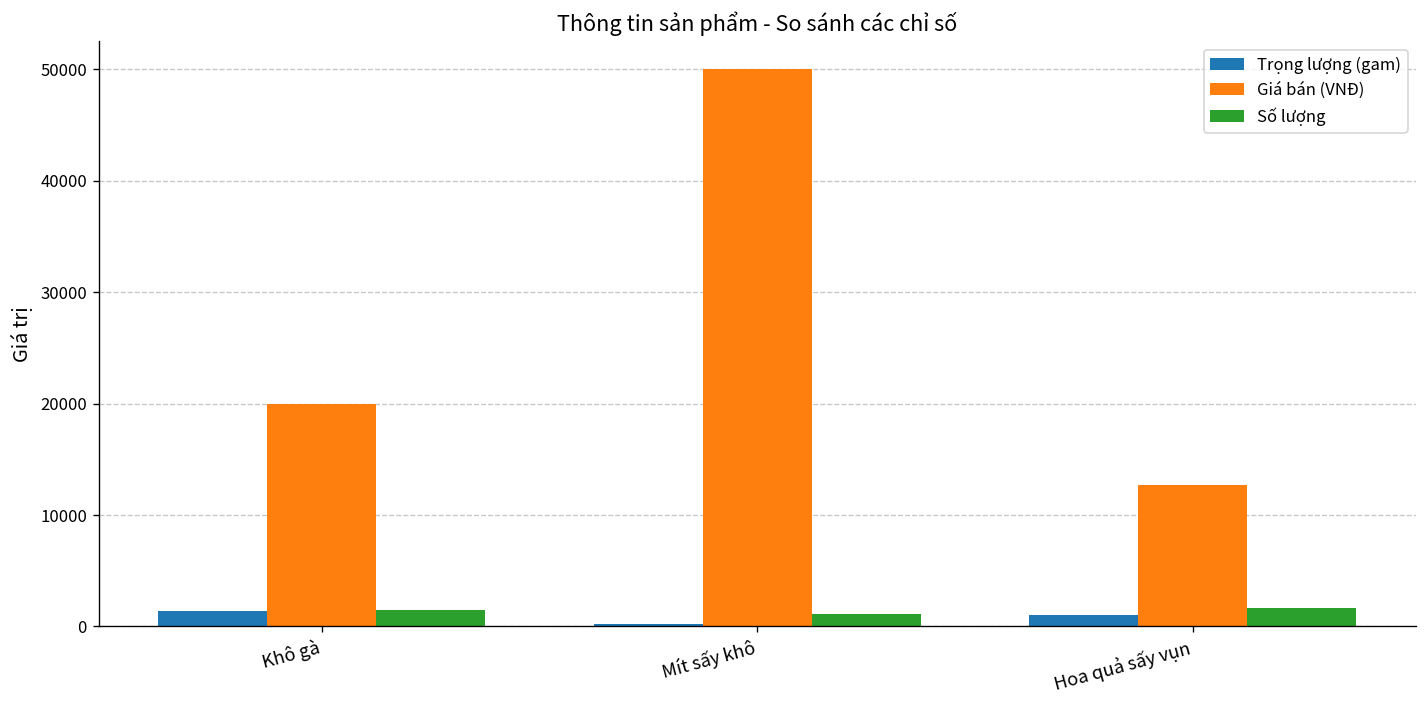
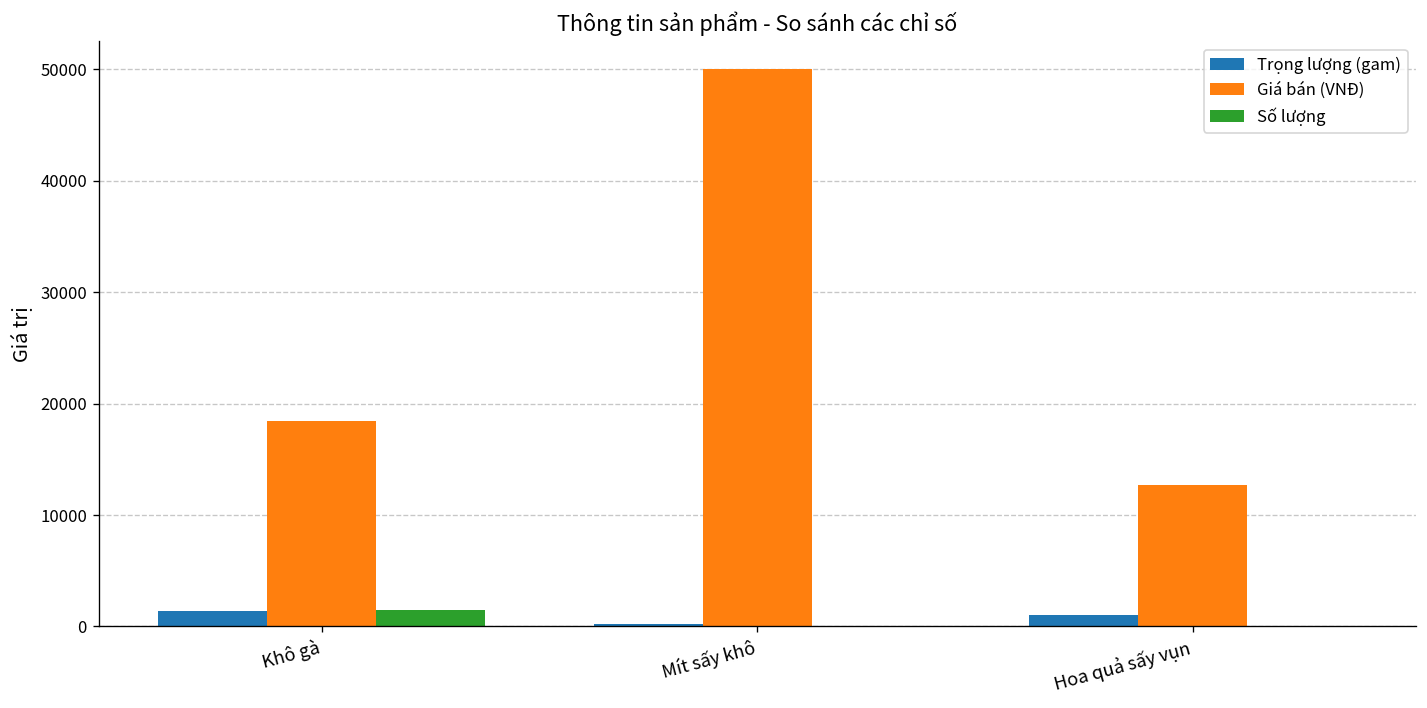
Giá bán (VNĐ), Khô gà: 20000 -> 18000
Số lượng, Mít sấy khô: 1000 -> 0
Số lượng, Hoa quả sấy vụn: 2000 -> 0
